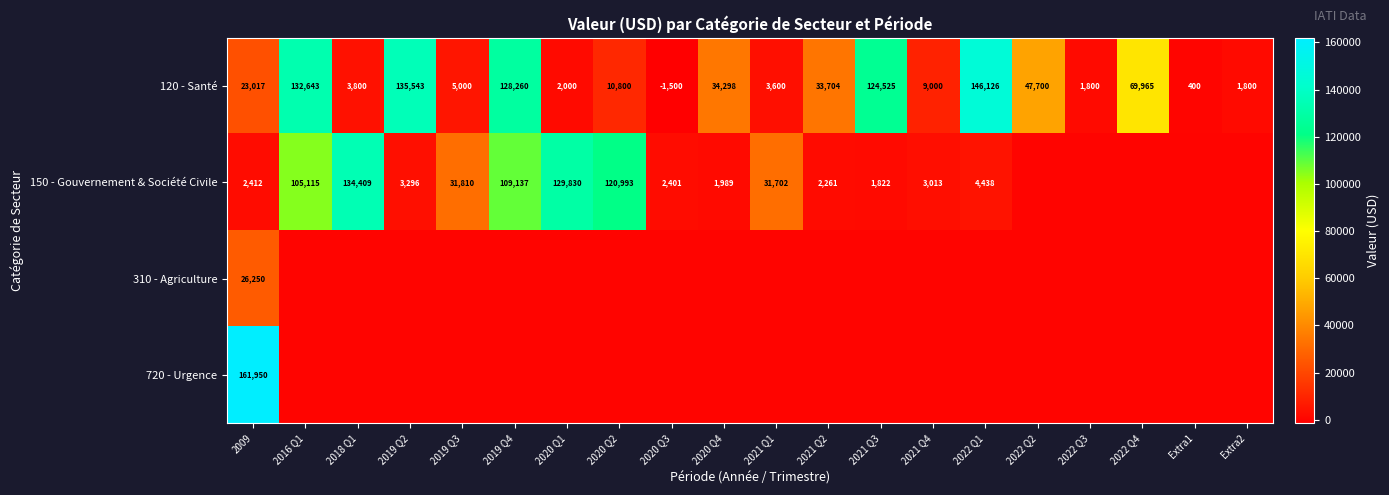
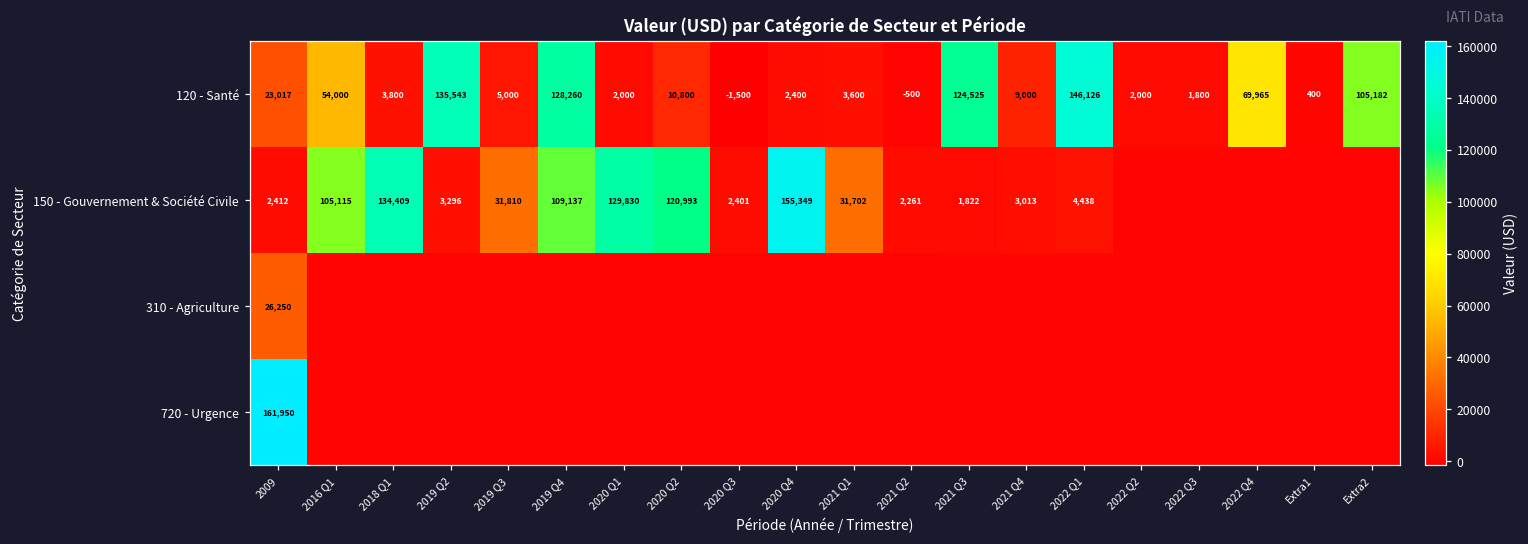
120 - Santé, 2016 Q1: 132,643 -> 54,000
120 - Santé, 2020 Q4: 34,298 -> 2,400
120 - Santé, 2021 Q2: 33,704 -> -500
120 - Santé, 2022 Q2: 47,700 -> 2,000
120 - Santé, Extra2: 1,800 -> 105,182
150 - Gouvernement & Société Civile, 2020 Q4: 1,989 -> 155,349
